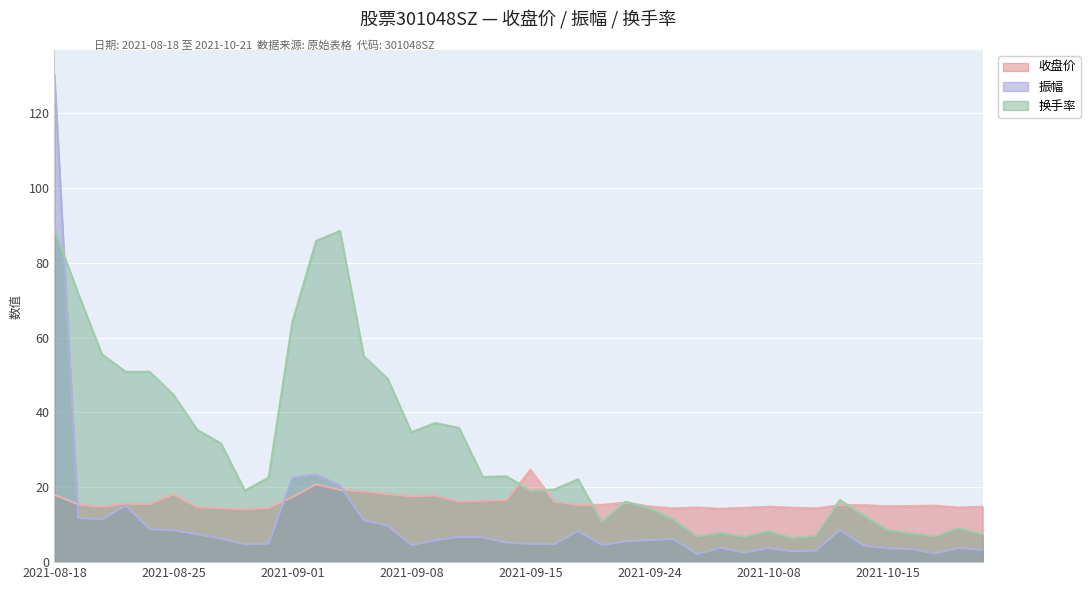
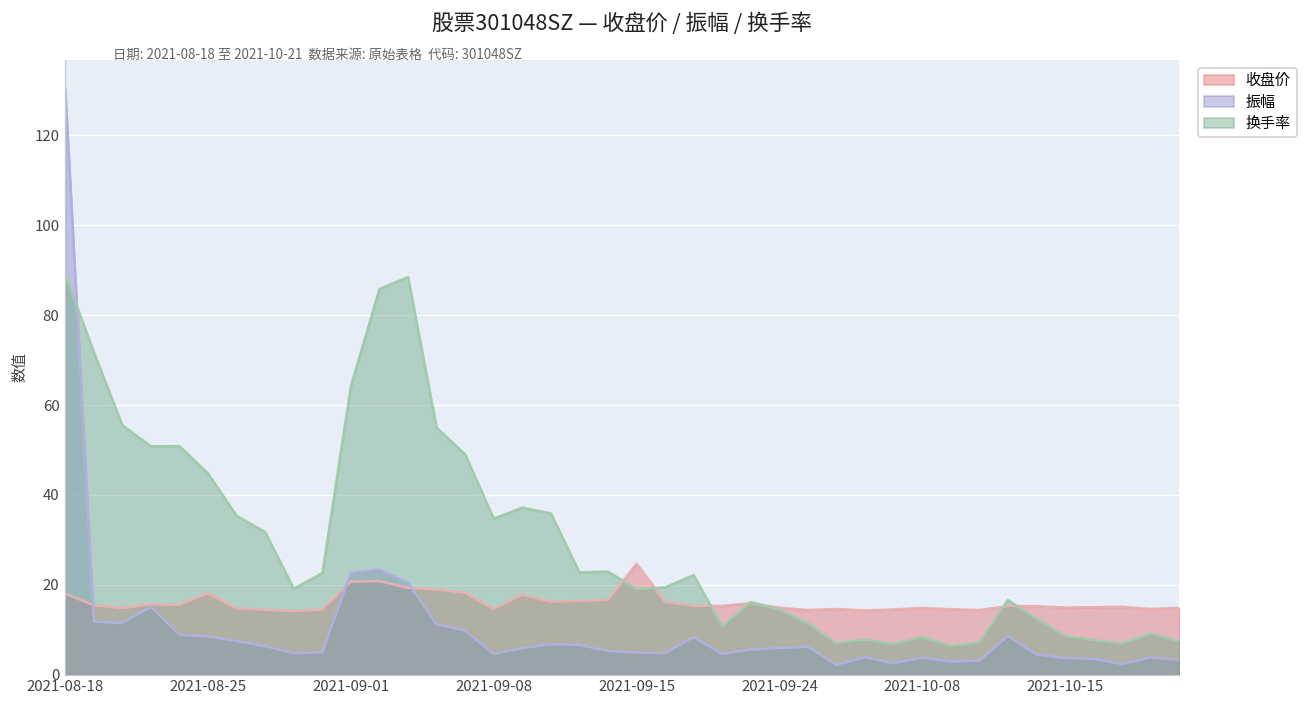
收盘价, 2021-09-01: 17 -> 21
收盘价, 2021-09-08: 18 -> 15
